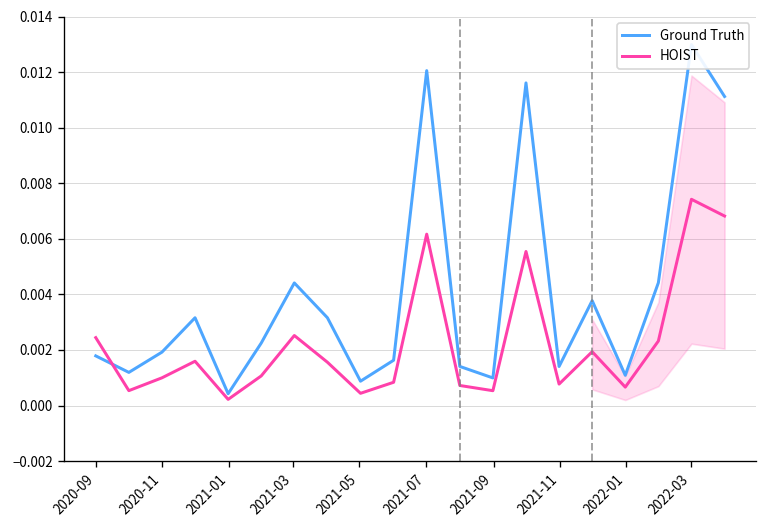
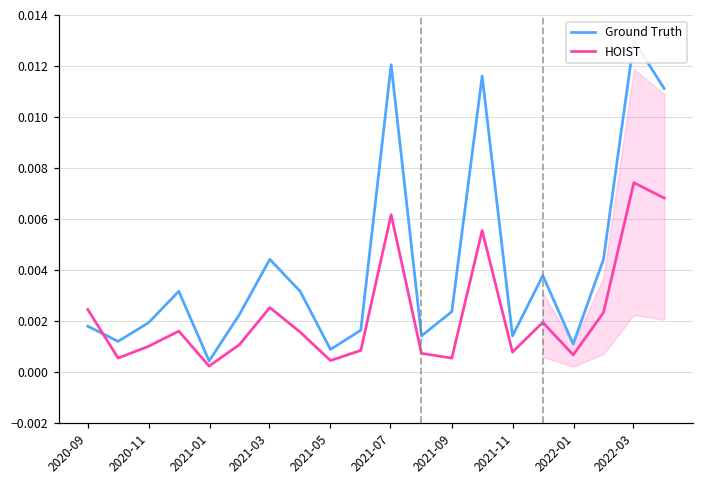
Ground Truth, 2021-09: 0.0010 -> 0.0024
